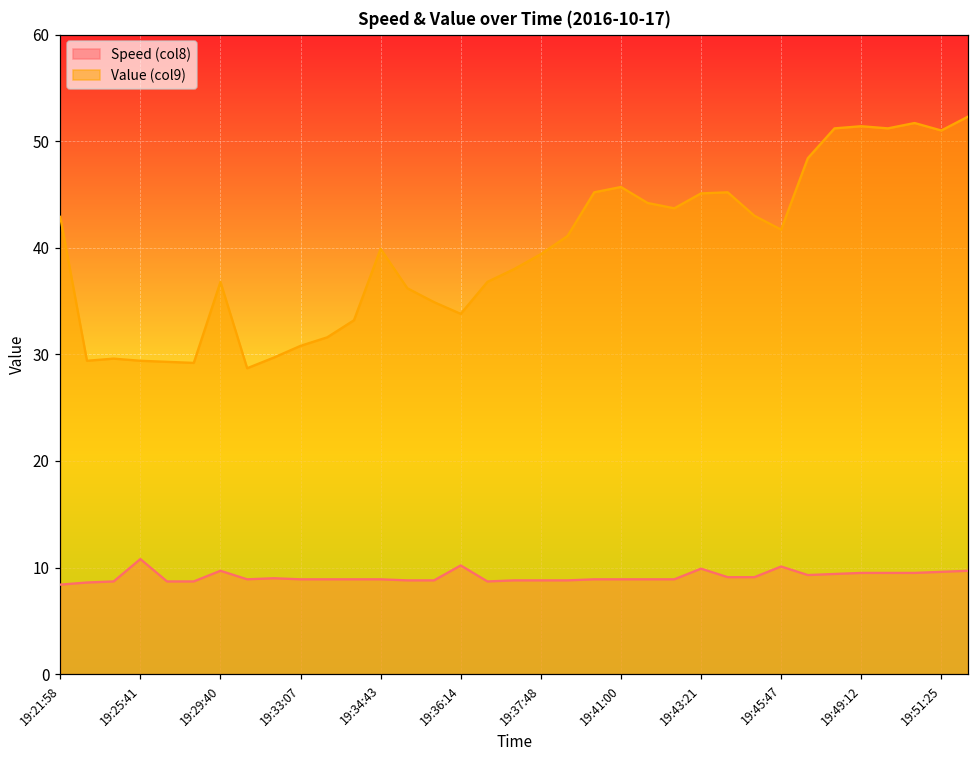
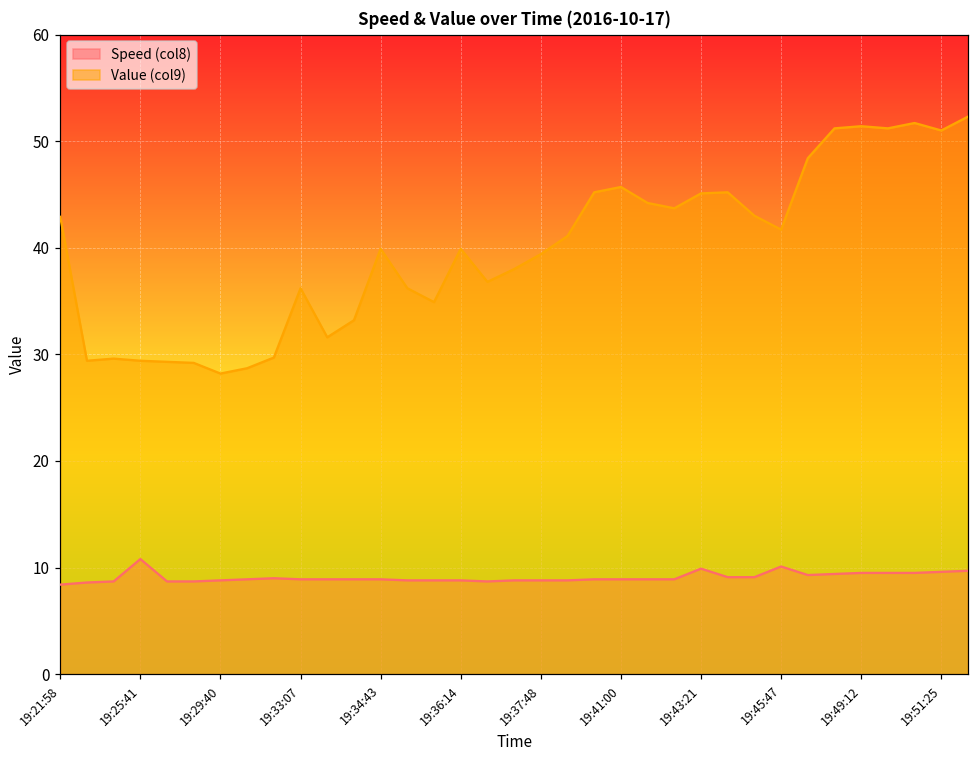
Speed (col8), 19:29:40: 10 -> 9
Value (col9), 19:29:40: 37 -> 28
Value (col9), 19:33:07: 31 -> 36
Speed (col8), 19:36:14: 10 -> 9
Value (col9), 19:36:14: 34 -> 40
